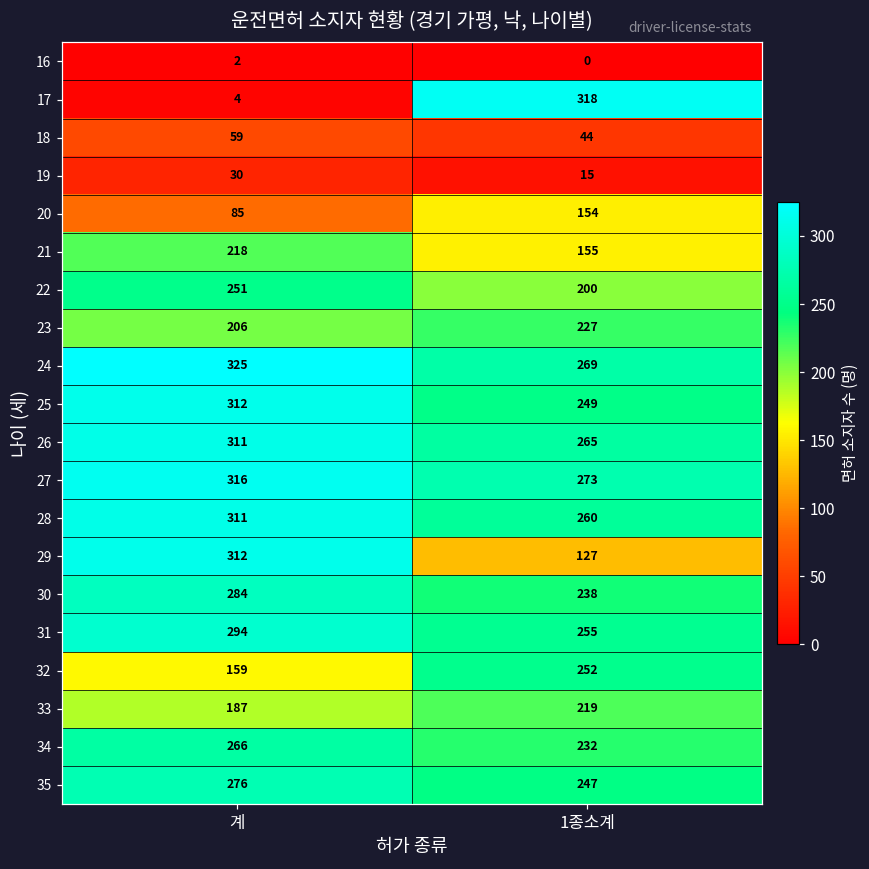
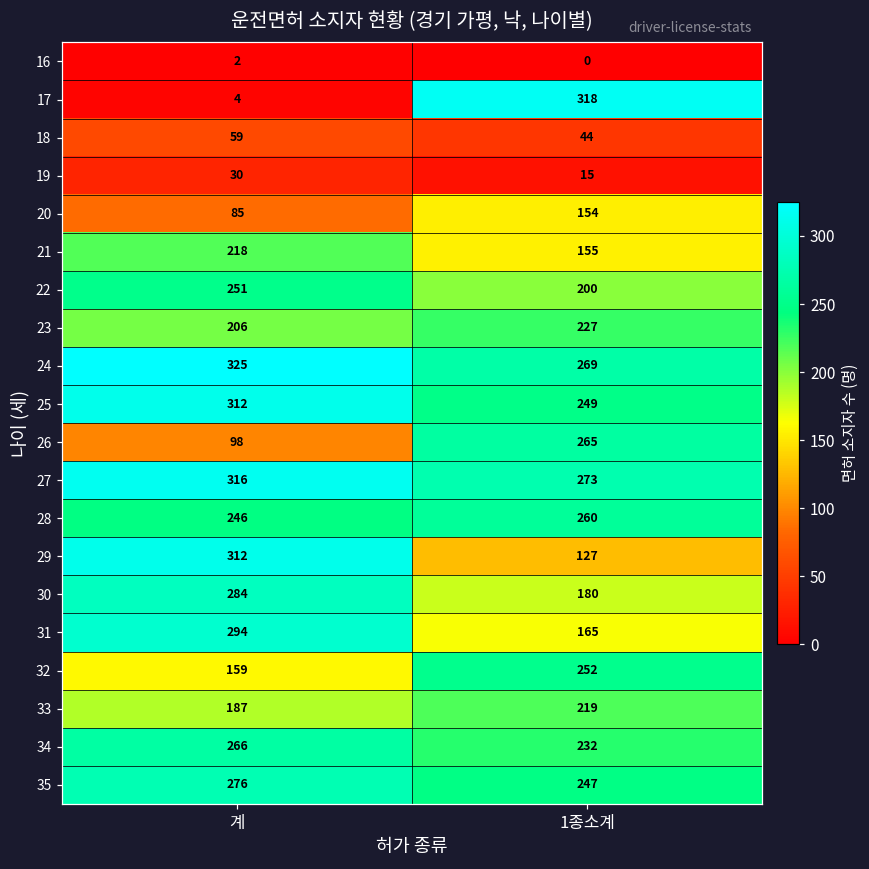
26, 계: 311 -> 98
28, 계: 311 -> 246
30, 1종소계: 238 -> 180
31, 1종소계: 255 -> 165
